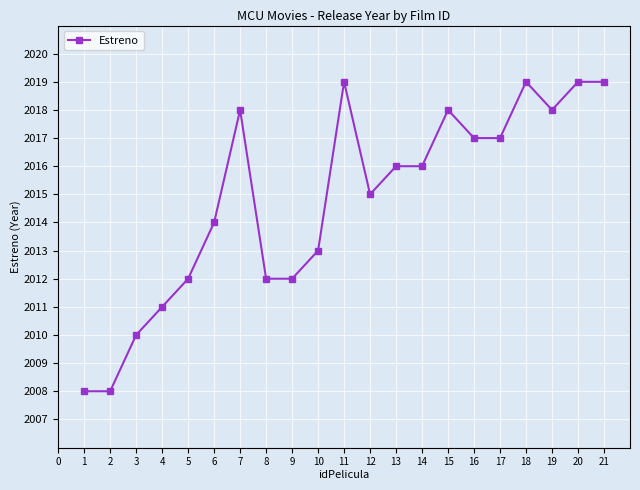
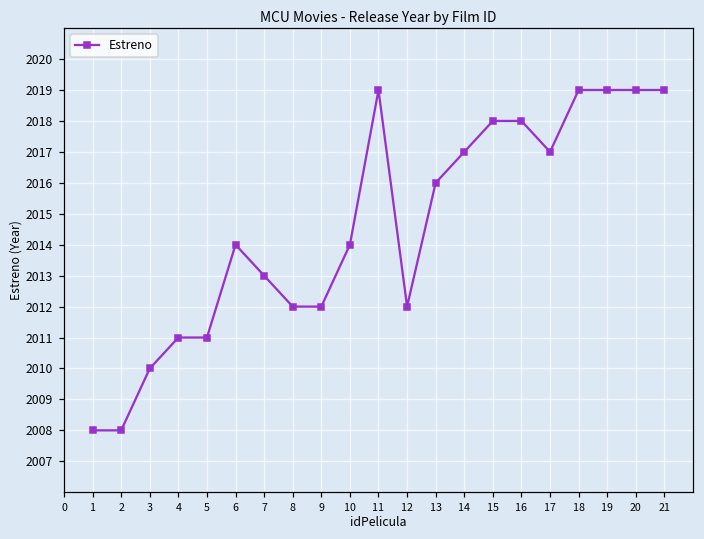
5: 2012 -> 2011
7: 2018 -> 2013
10: 2013 -> 2014
12: 2015 -> 2012
14: 2016 -> 2017
16: 2017 -> 2018
19: 2018 -> 2019
